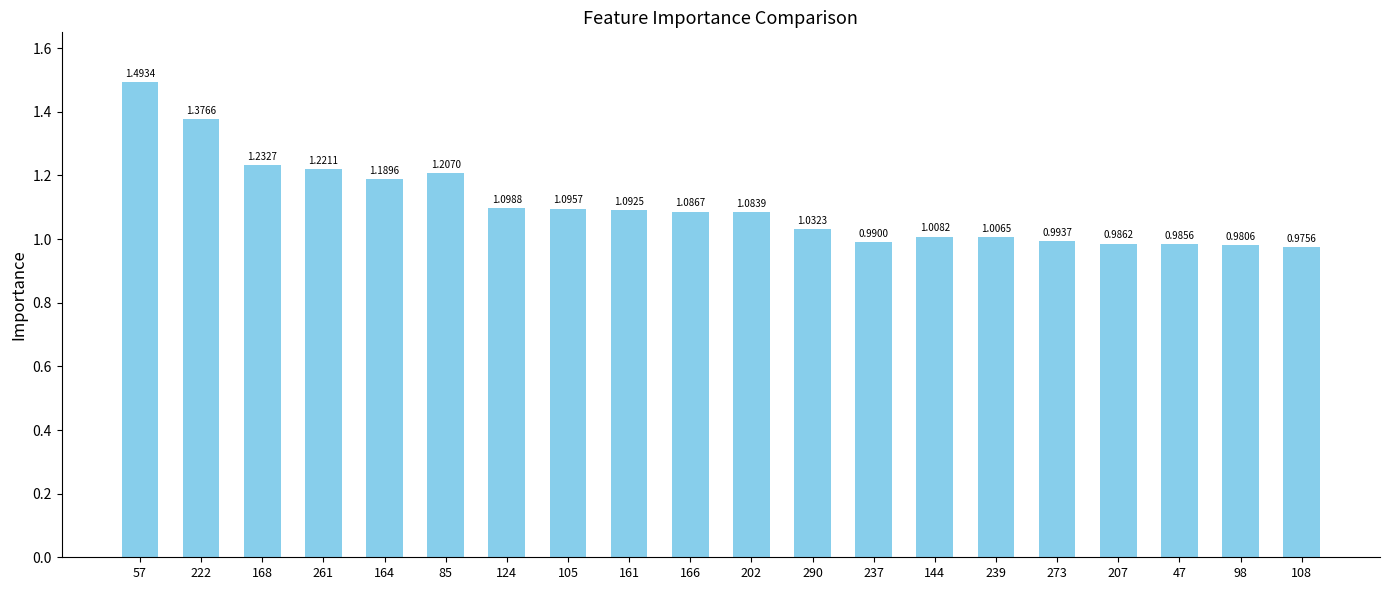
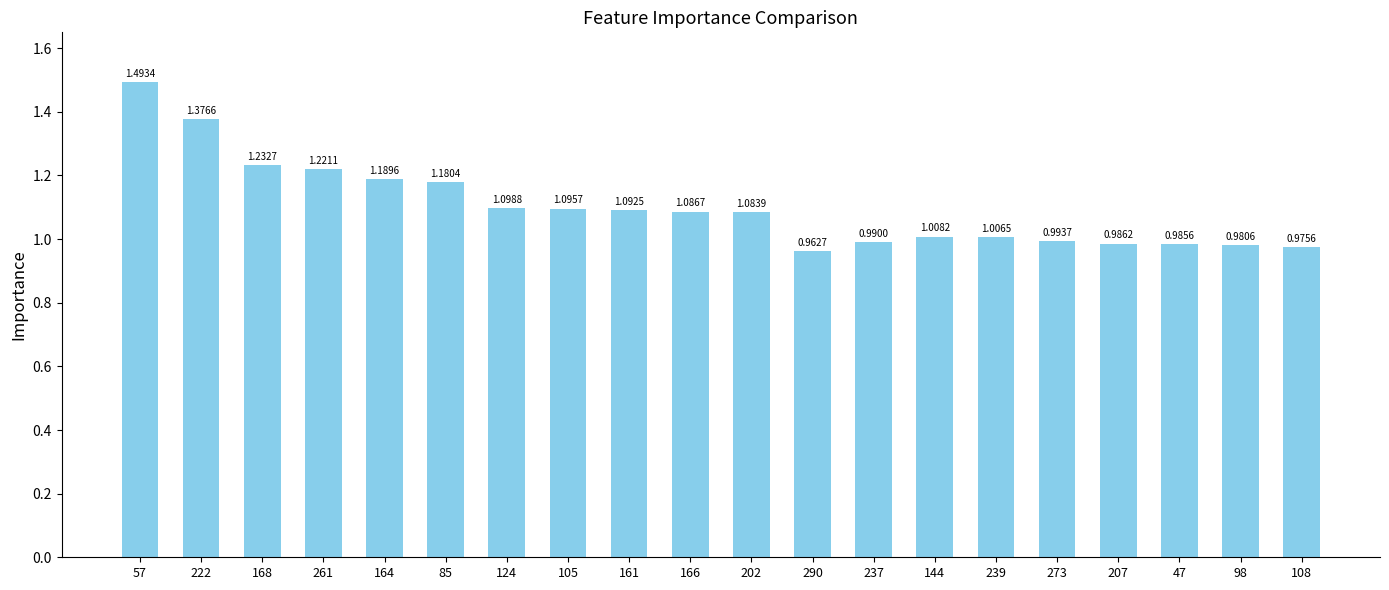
85: 1.2070 -> 1.1804
290: 1.0323 -> 0.9627
